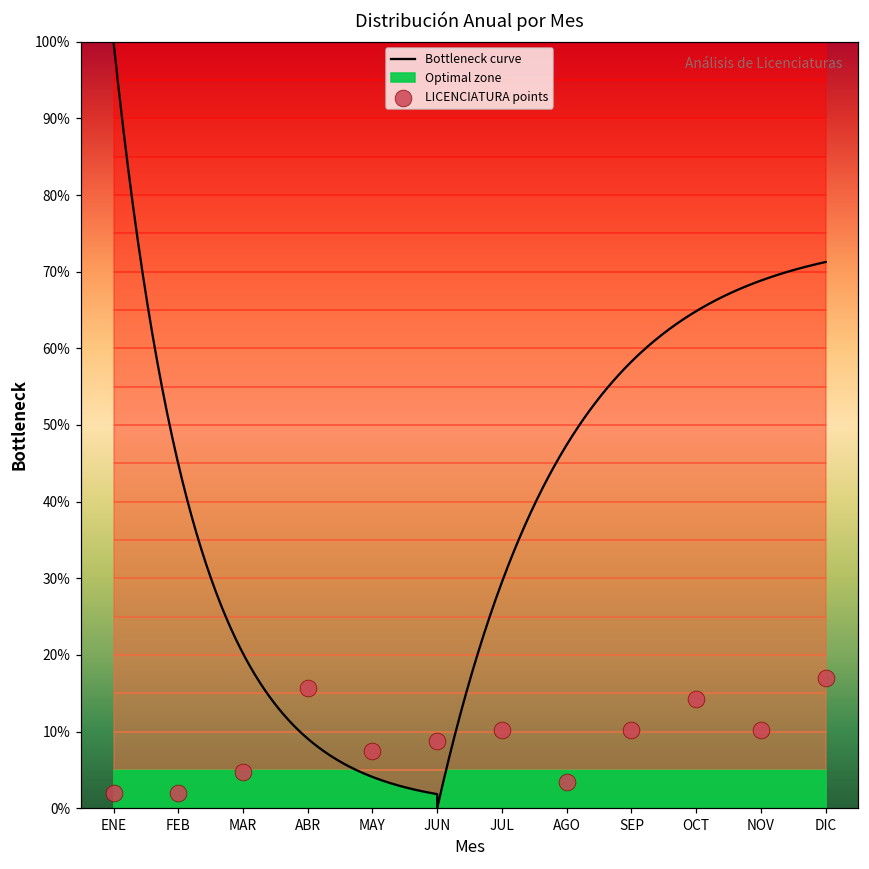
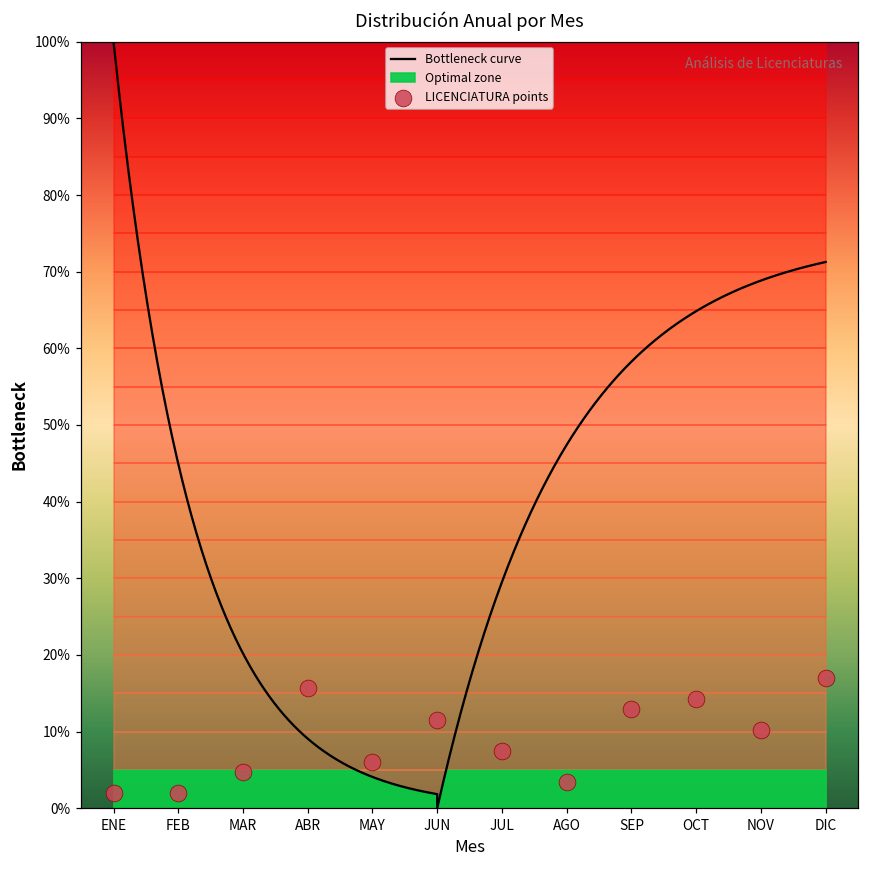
LICENCIATURA points, MAY: 7% -> 6%
LICENCIATURA points, JUN: 9% -> 12%
LICENCIATURA points, JUL: 10% -> 7%
LICENCIATURA points, SEP: 10% -> 13%
